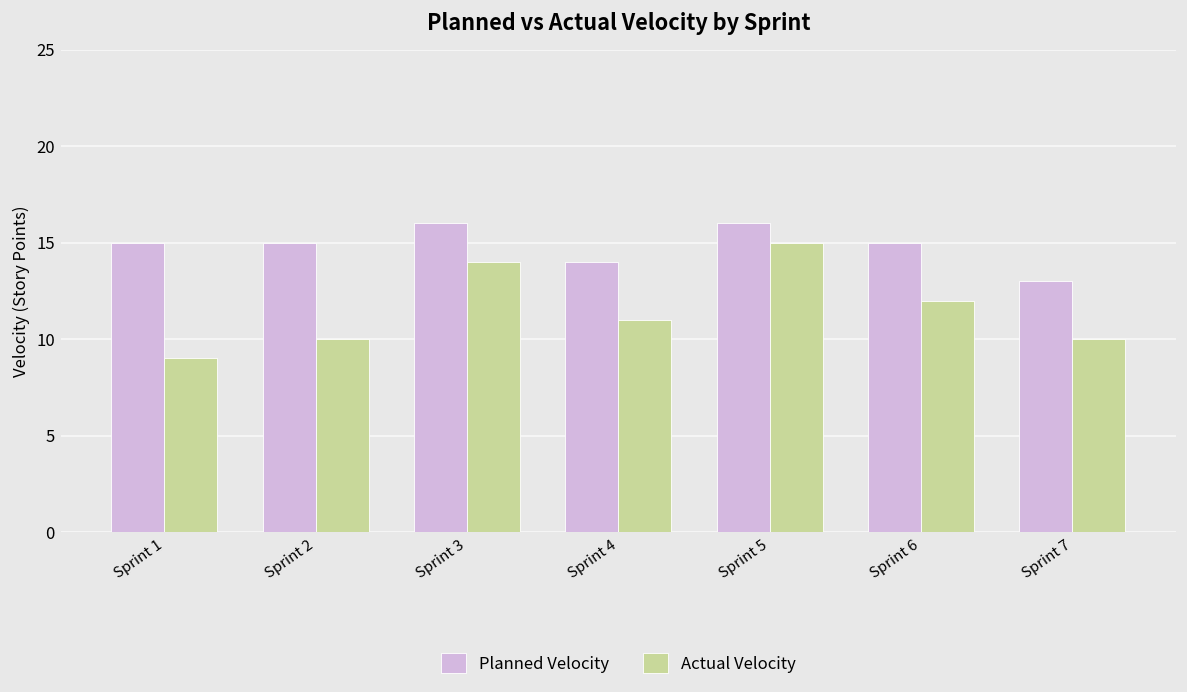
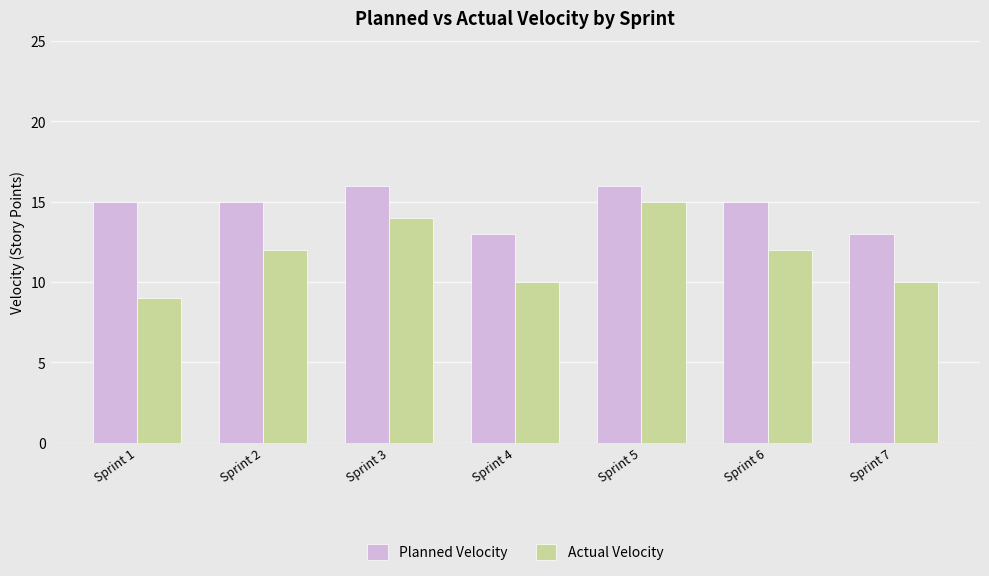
Actual Velocity, Sprint 2: 10 -> 12
Planned Velocity, Sprint 4: 14 -> 13
Actual Velocity, Sprint 4: 11 -> 10
